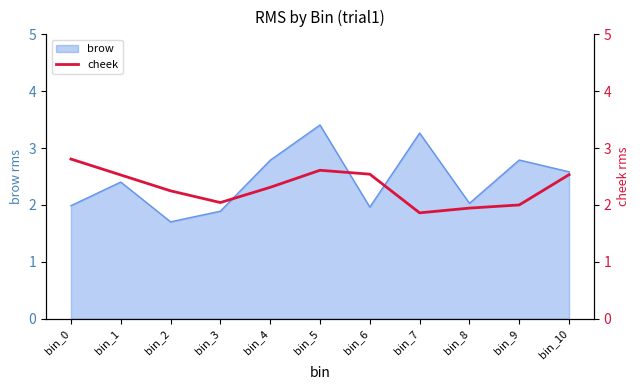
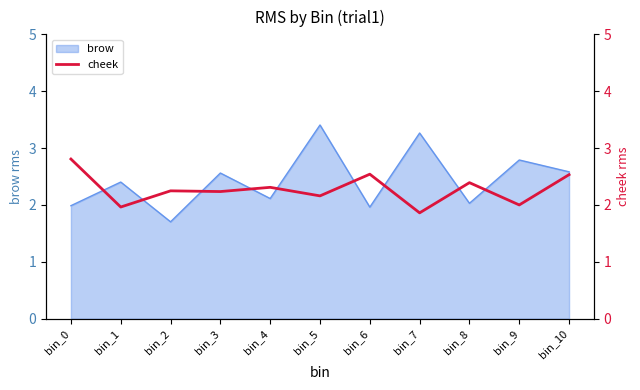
brow, bin_3: 1.9 -> 2.6
brow, bin_4: 2.8 -> 2.1
cheek, bin_1: 2.5 -> 2.0
cheek, bin_3: 2.0 -> 2.2
cheek, bin_5: 2.6 -> 2.2
cheek, bin_8: 1.9 -> 2.4
